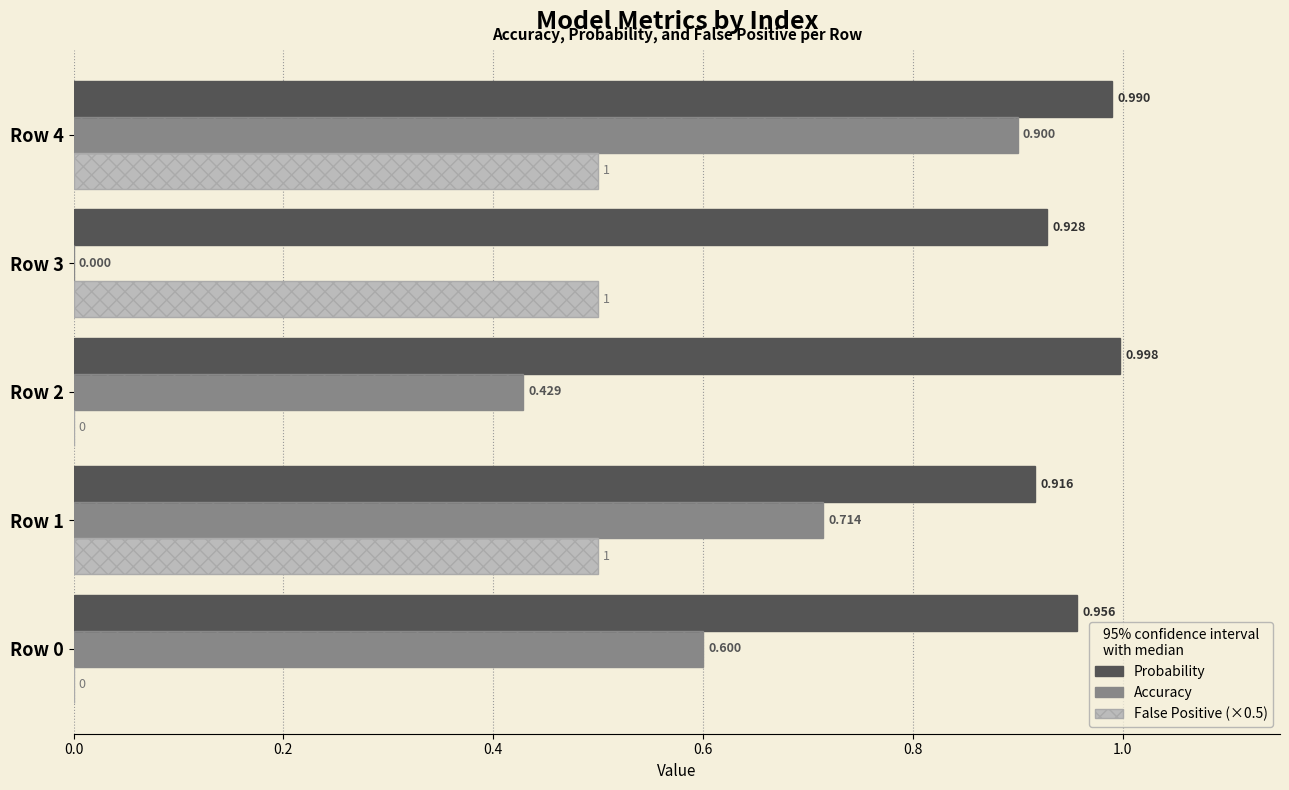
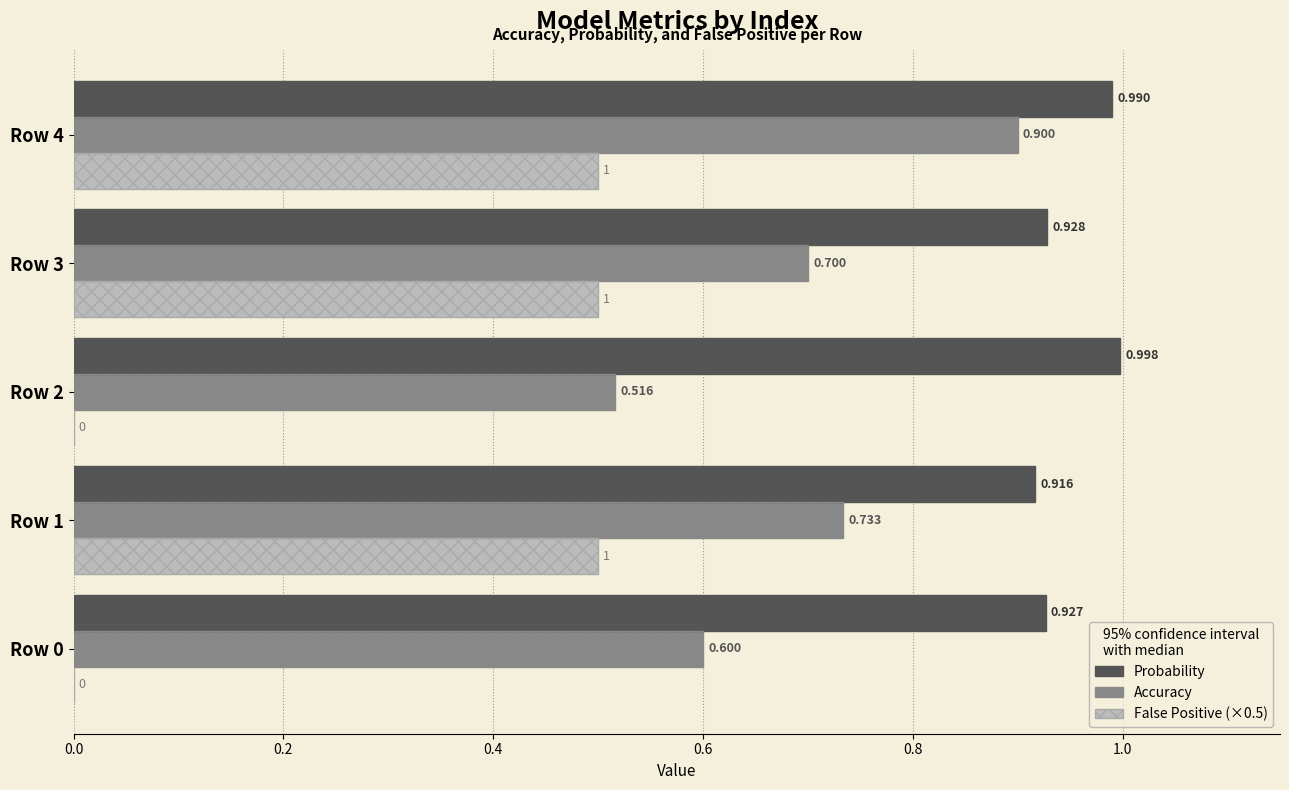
Accuracy, Row 3: 0.000 -> 0.700
Accuracy, Row 2: 0.429 -> 0.516
Accuracy, Row 1: 0.714 -> 0.733
Probability, Row 0: 0.956 -> 0.927
